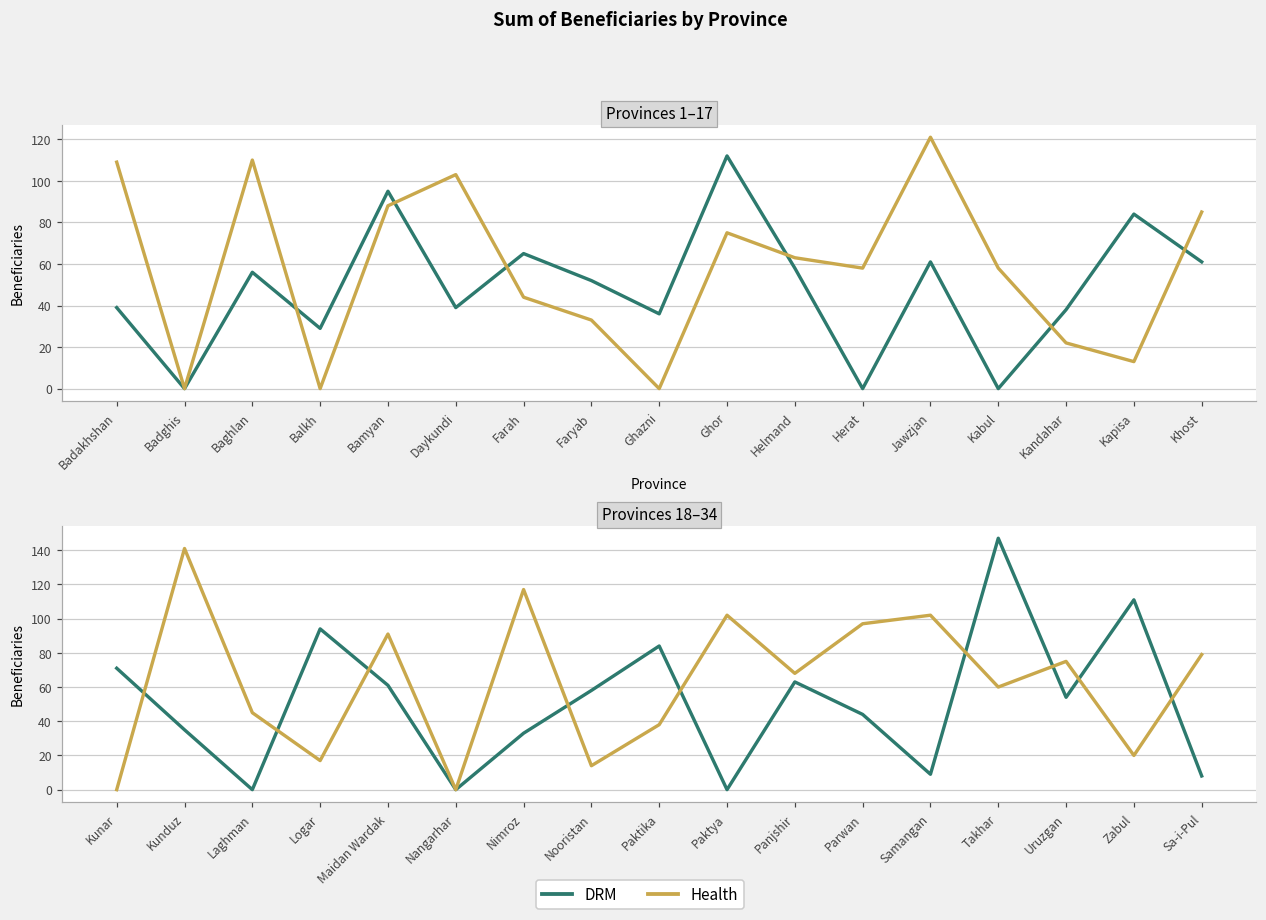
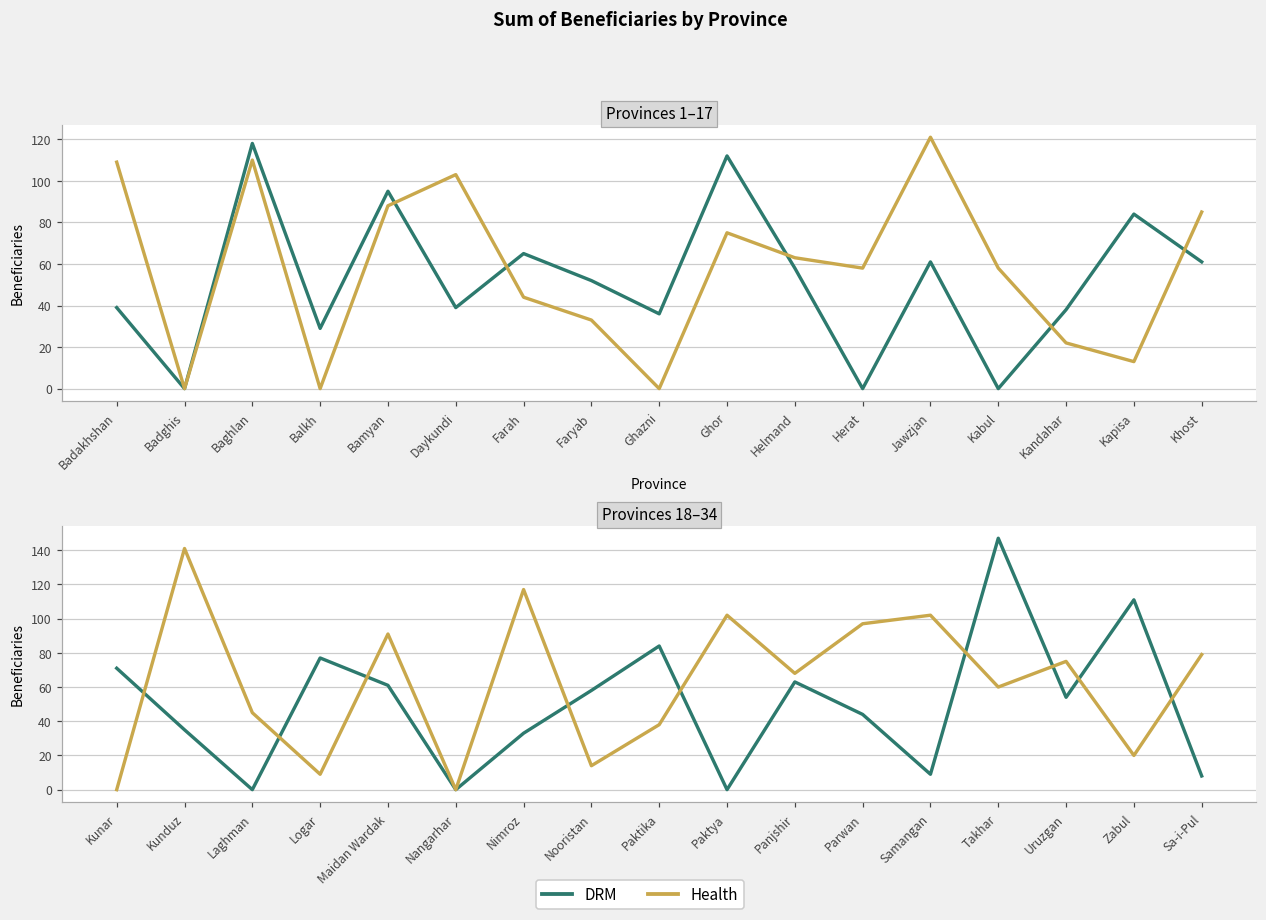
Provinces 1–17, DRM, Baghlan: 56 -> 118
Provinces 18–34, DRM, Logar: 94 -> 77
Provinces 18–34, Health, Logar: 17 -> 9
